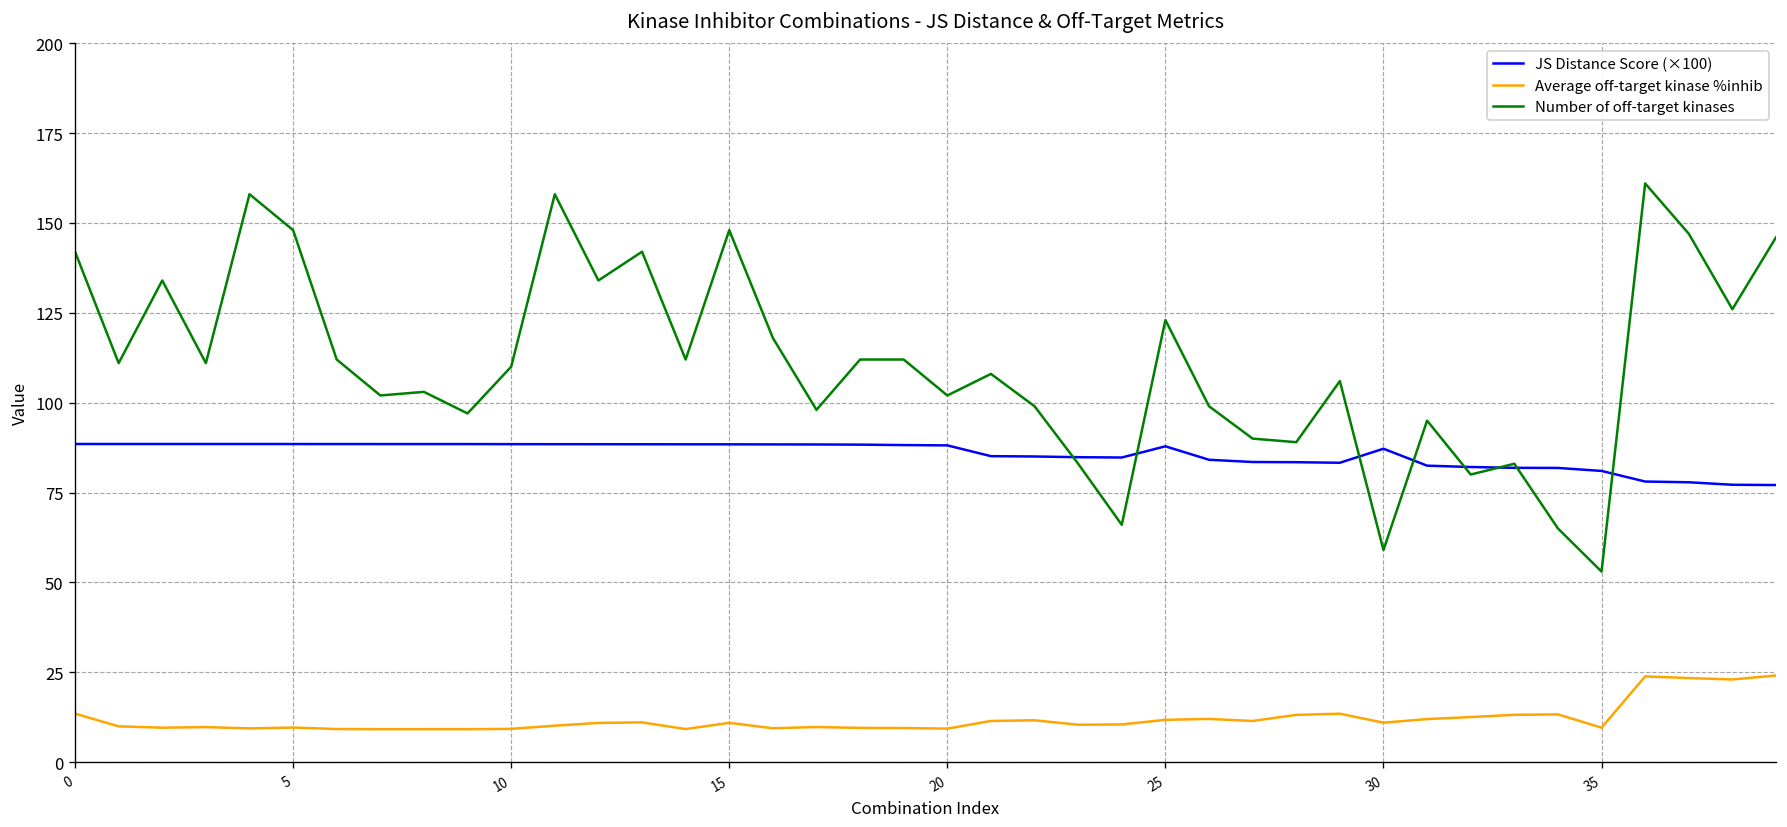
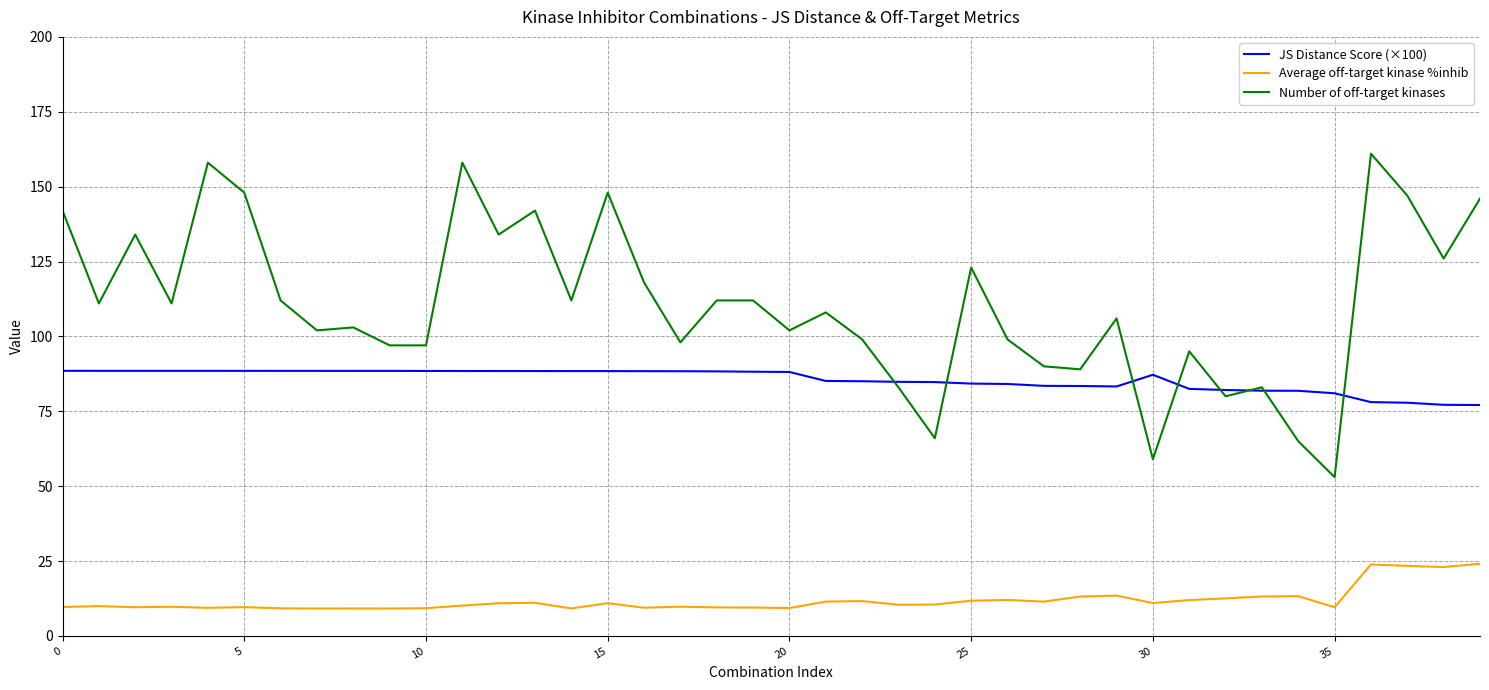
Average off-target kinase %inhib, 0: 13 -> 10
Number of off-target kinases, 10: 110 -> 97
JS Distance Score (×100), 25: 88 -> 84
